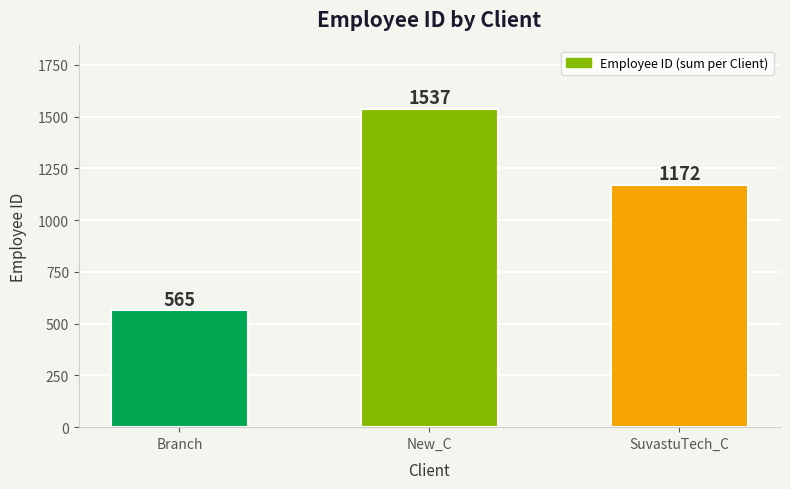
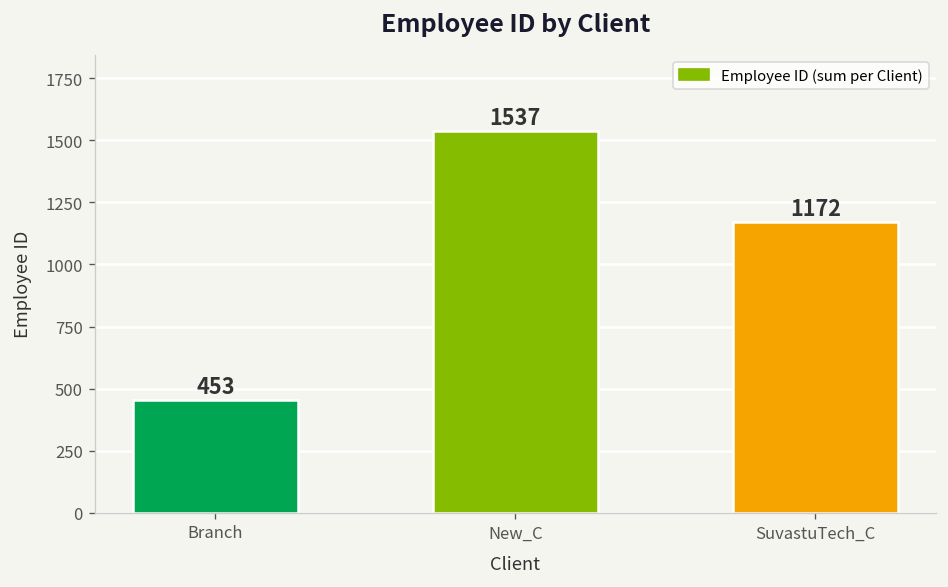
Branch: 565 -> 453
